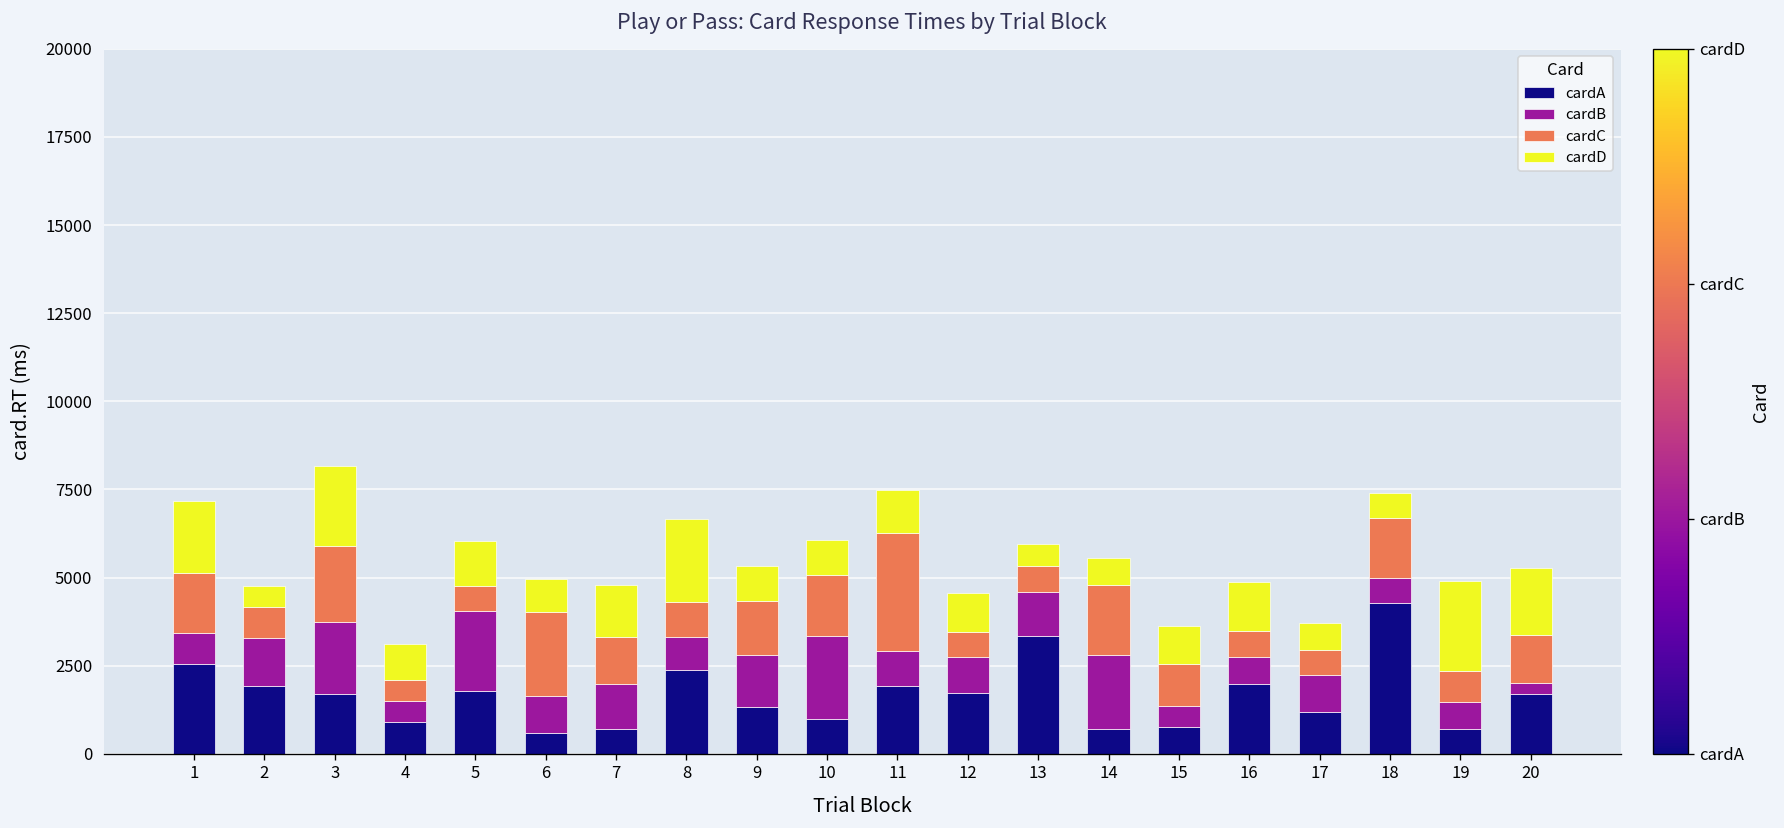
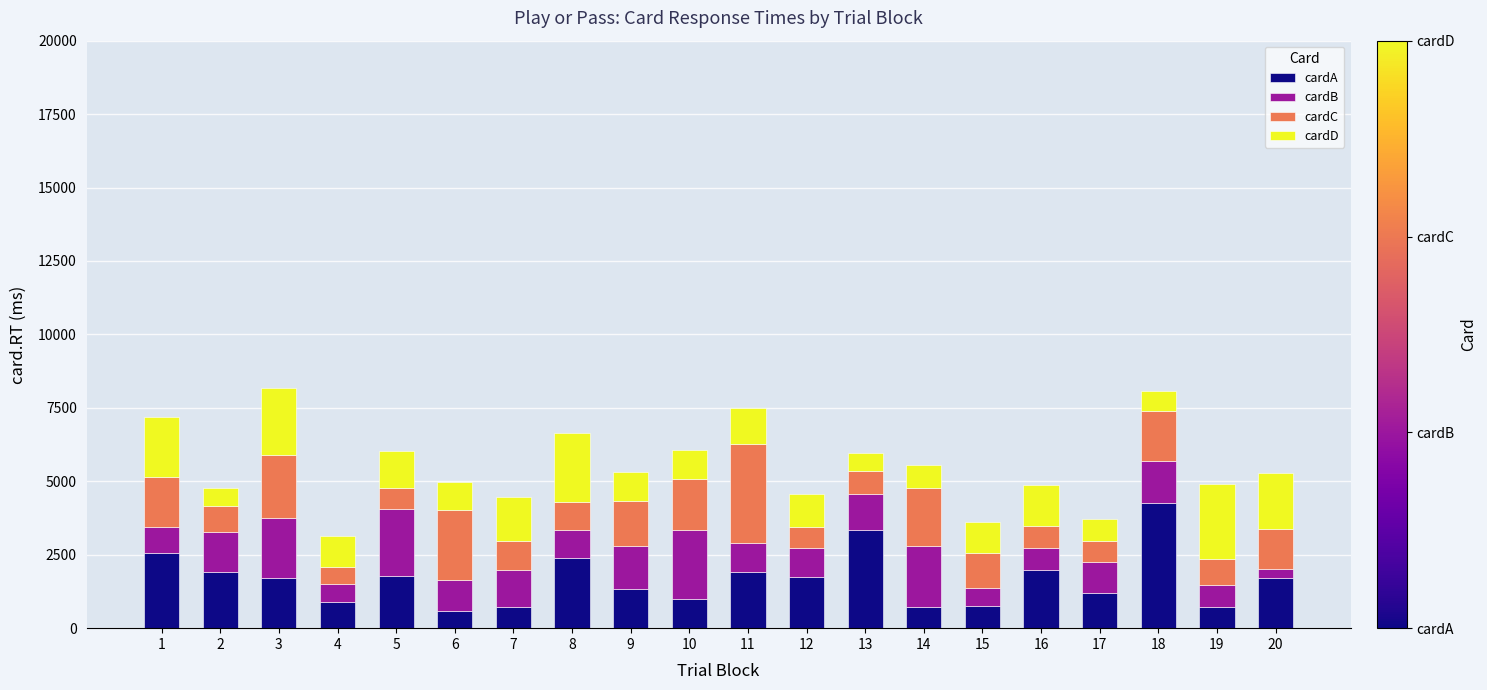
cardC, 7: 1300 -> 1000
cardB, 18: 700 -> 1400
